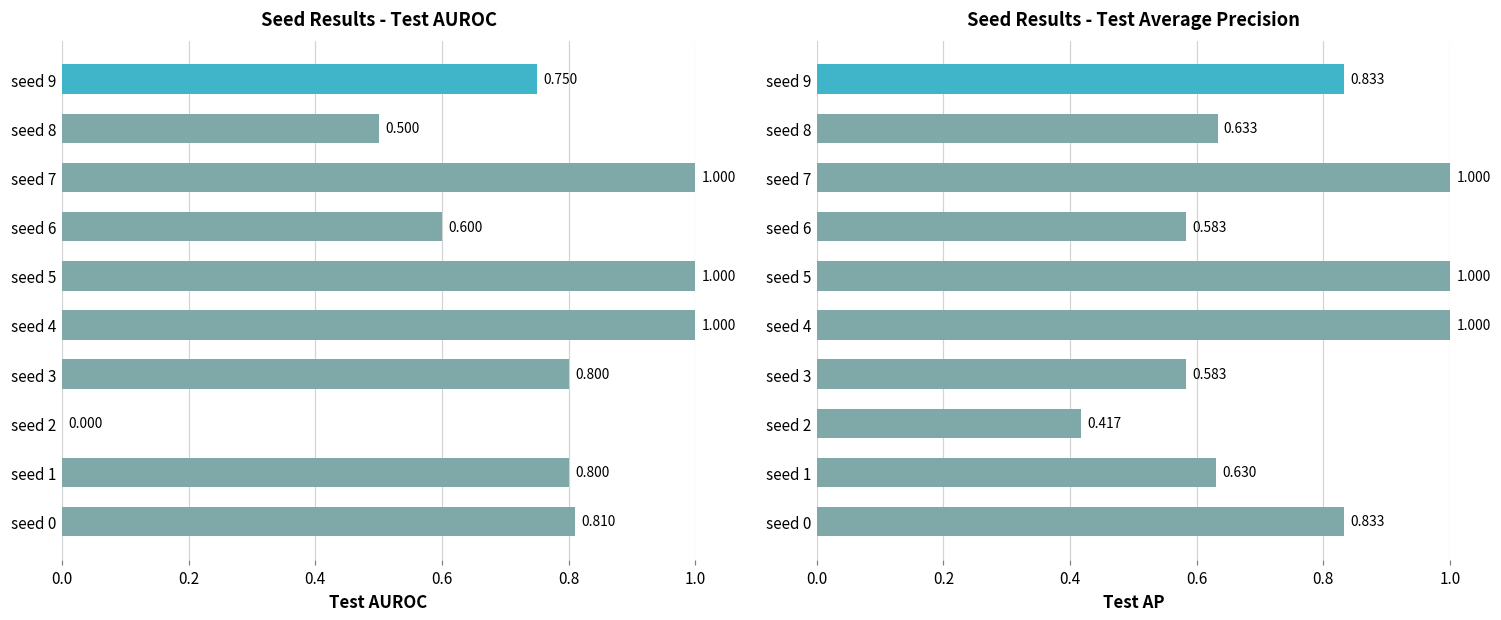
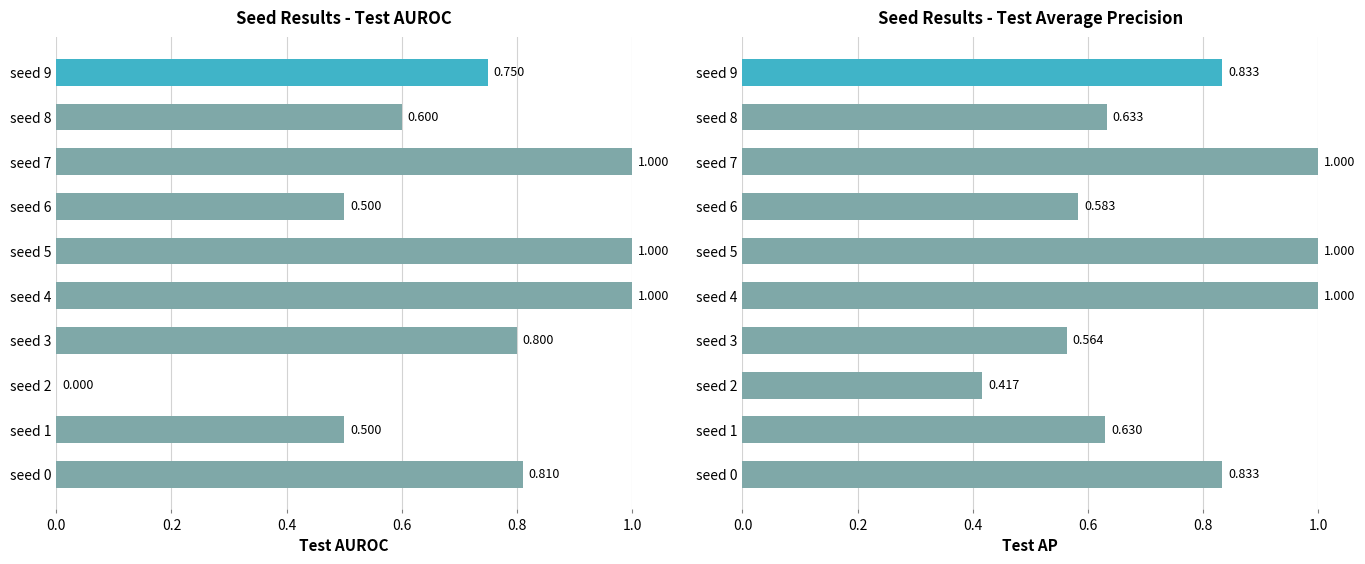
Seed Results - Test AUROC, seed 8: 0.500 -> 0.600
Seed Results - Test AUROC, seed 6: 0.600 -> 0.500
Seed Results - Test AUROC, seed 1: 0.800 -> 0.500
Seed Results - Test Average Precision, seed 3: 0.583 -> 0.564
